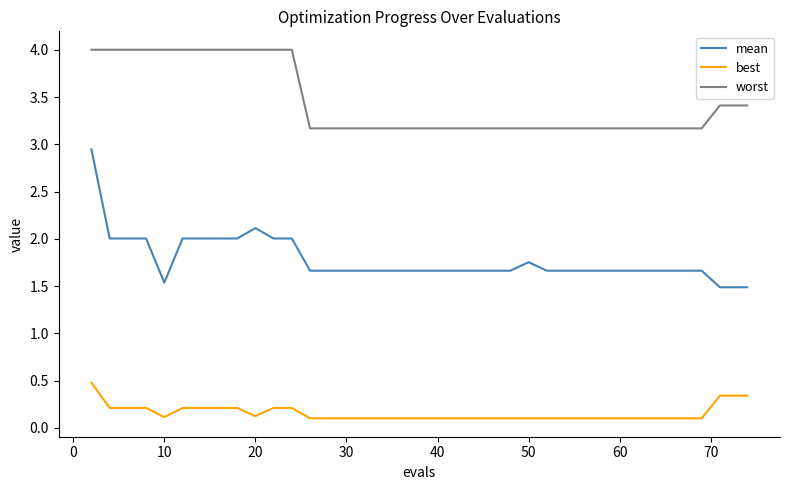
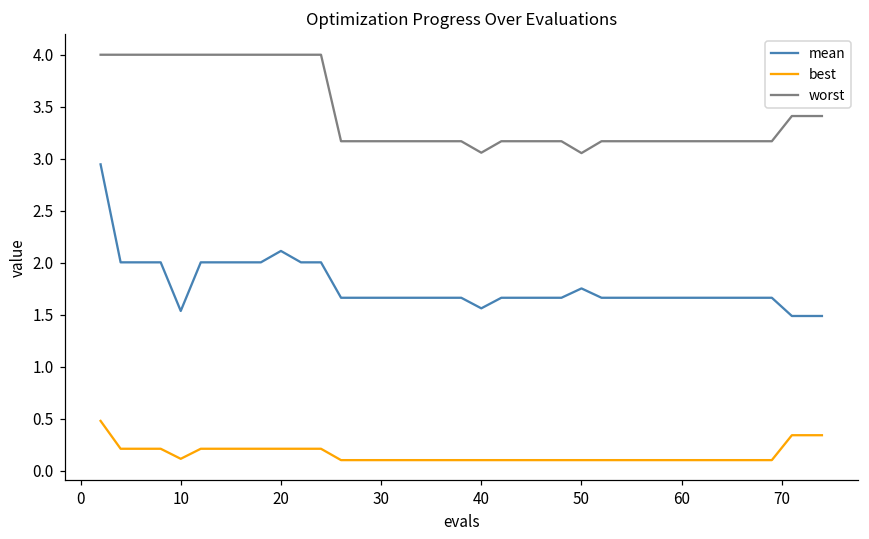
best, 20: 0.1 -> 0.2
mean, 40: 1.7 -> 1.6
worst, 40: 3.2 -> 3.1
worst, 50: 3.2 -> 3.1
